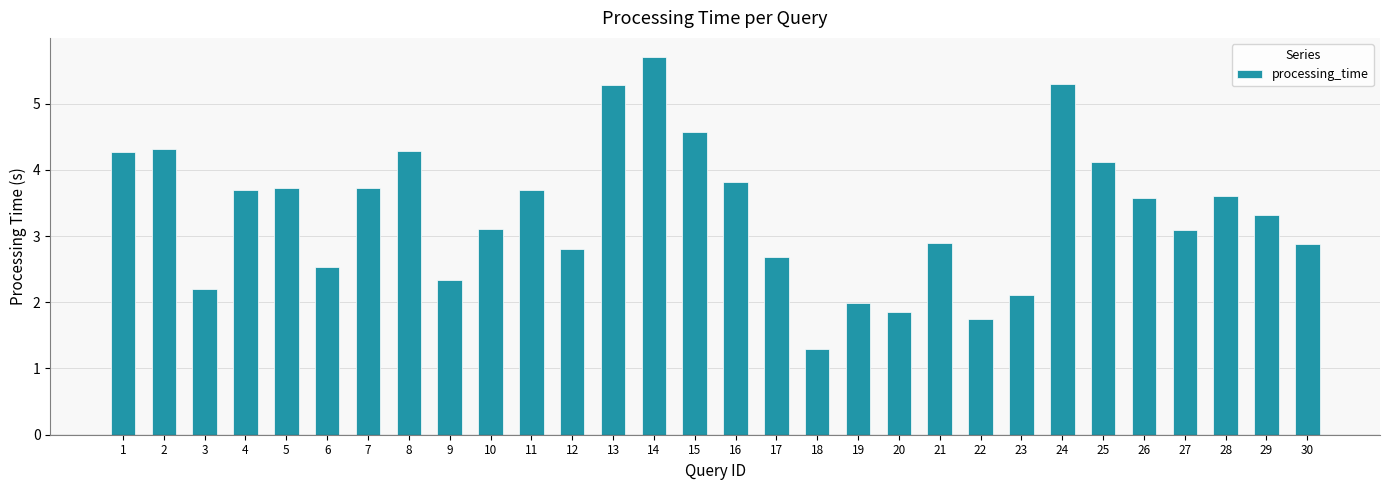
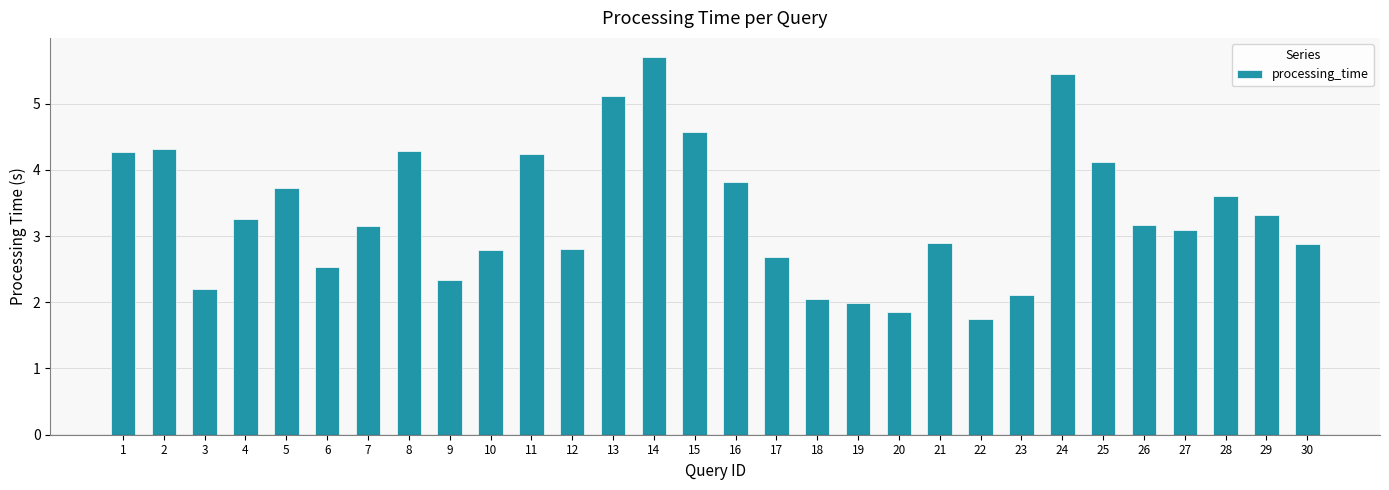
4: 3.7 -> 3.3
7: 3.7 -> 3.1
10: 3.1 -> 2.8
11: 3.7 -> 4.2
13: 5.3 -> 5.1
18: 1.3 -> 2.1
24: 5.3 -> 5.4
26: 3.6 -> 3.2
